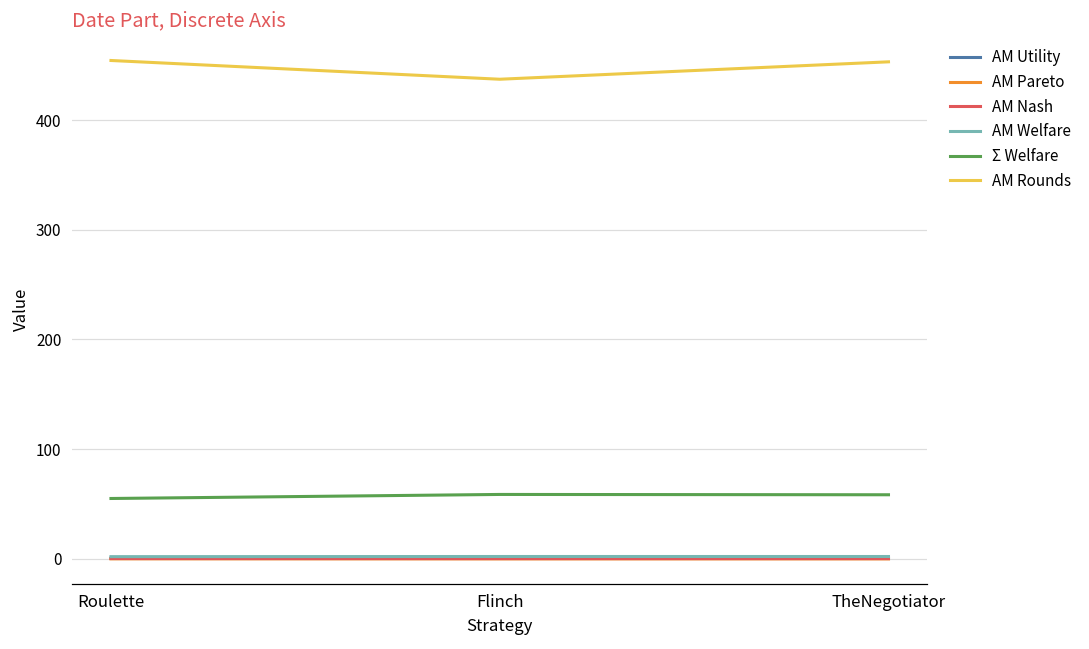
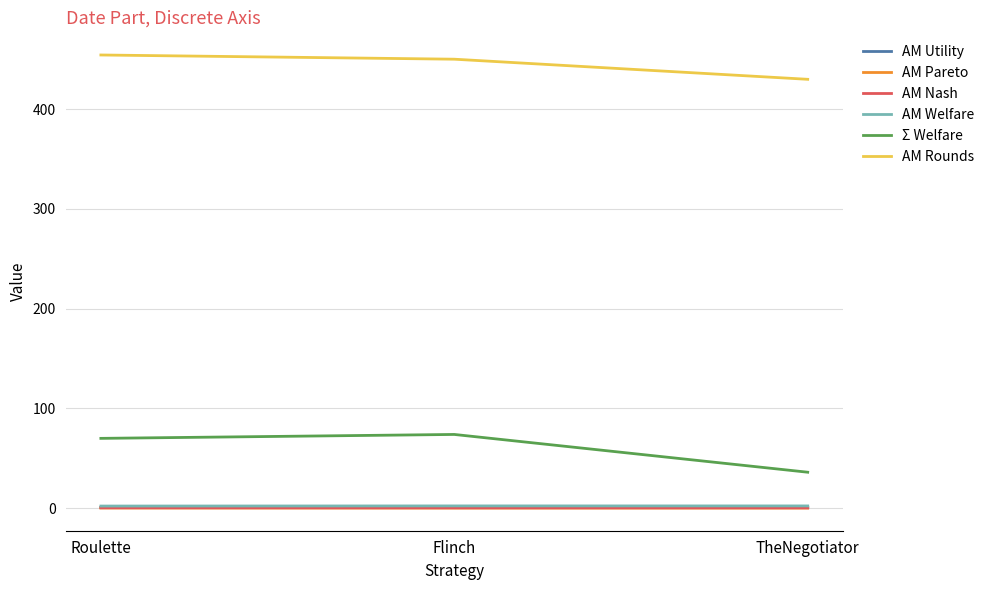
Σ Welfare, Roulette: 60 -> 70
Σ Welfare, Flinch: 60 -> 70
AM Rounds, Flinch: 440 -> 450
Σ Welfare, TheNegotiator: 60 -> 40
AM Rounds, TheNegotiator: 450 -> 430
